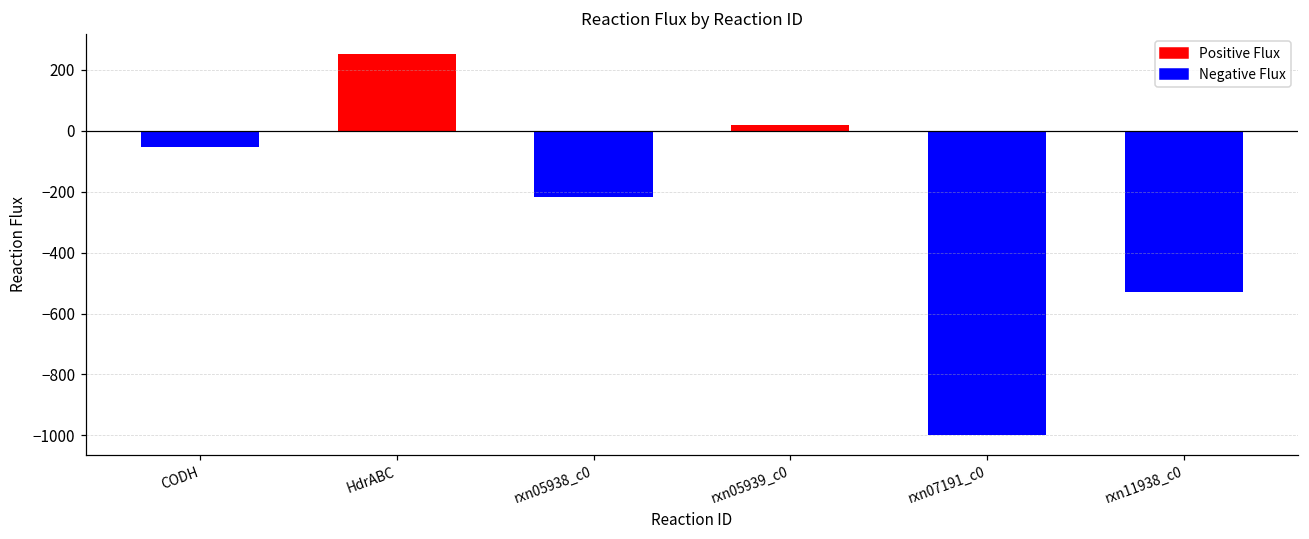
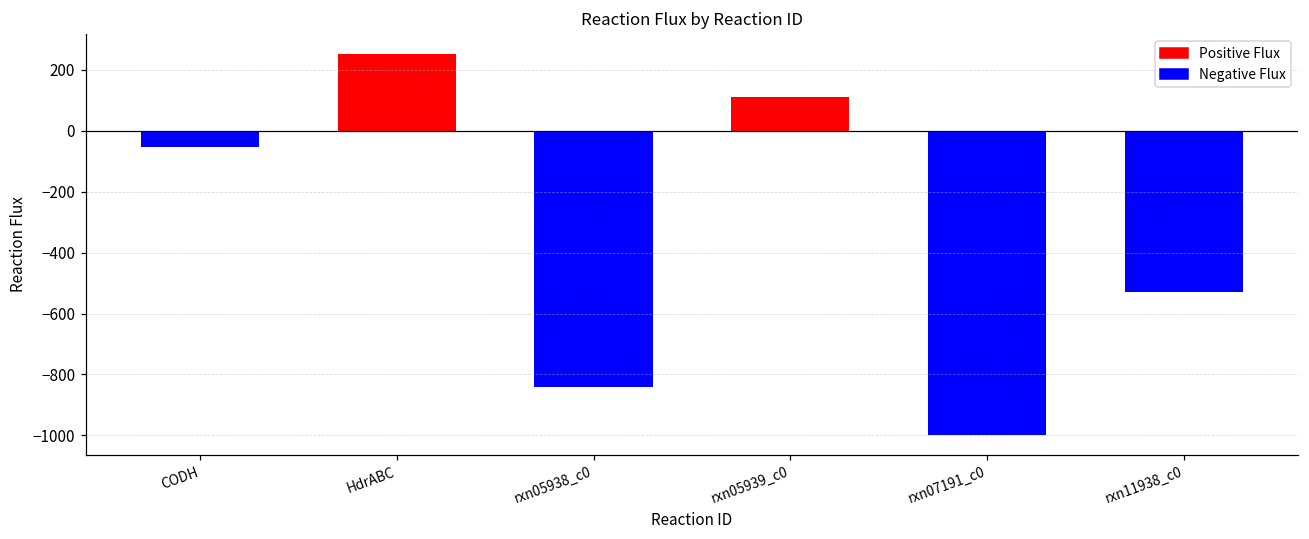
rxn05938_c0: -220 -> -840
rxn05939_c0: 20 -> 110
